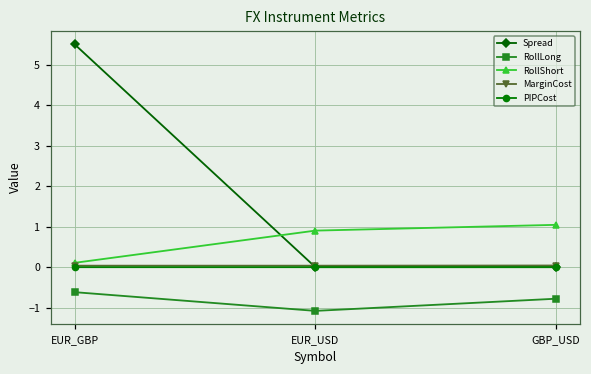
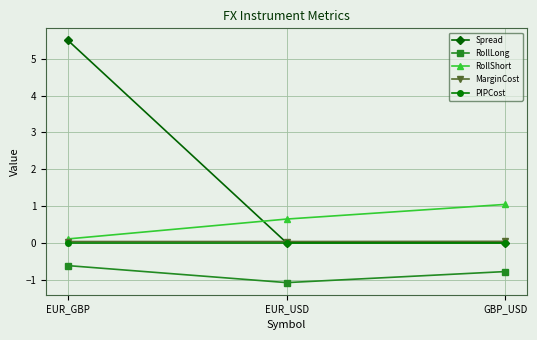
RollShort, EUR_USD: 0.9 -> 0.6
